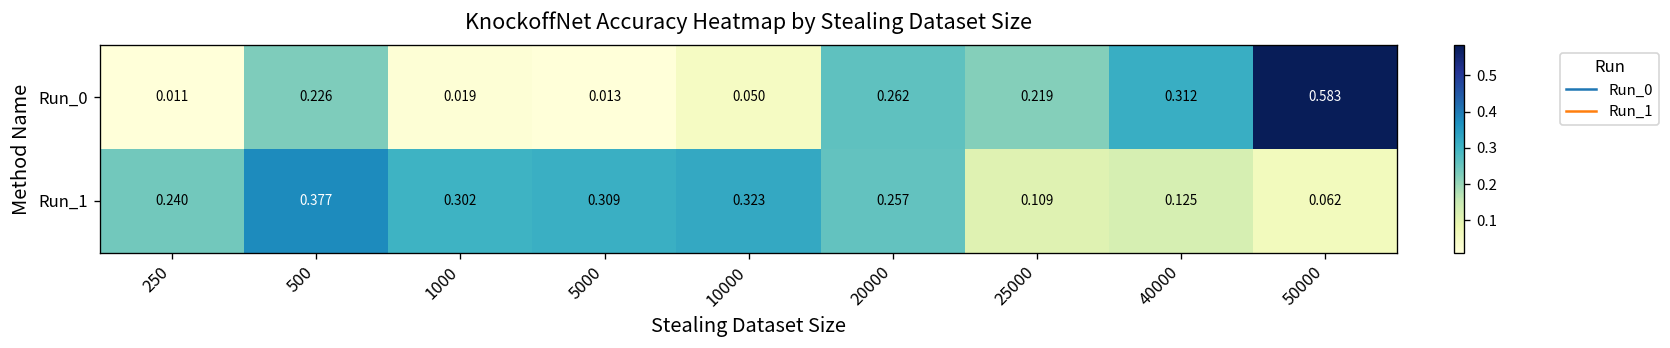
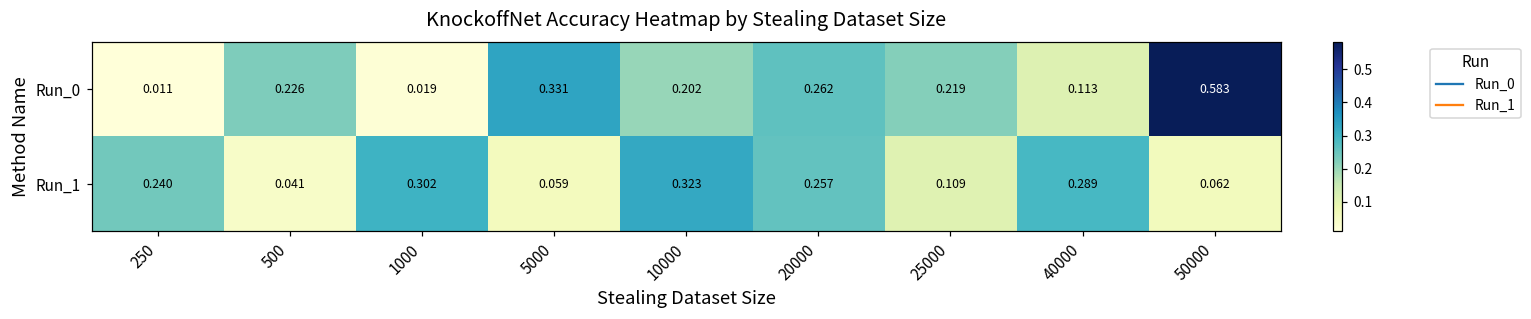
Run_0, 5000: 0.013 -> 0.331
Run_0, 10000: 0.050 -> 0.202
Run_0, 40000: 0.312 -> 0.113
Run_1, 500: 0.377 -> 0.041
Run_1, 5000: 0.309 -> 0.059
Run_1, 40000: 0.125 -> 0.289
